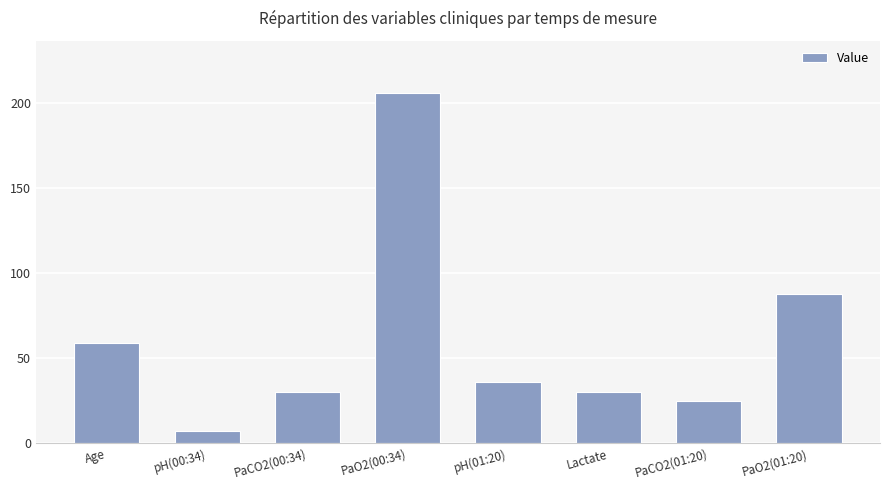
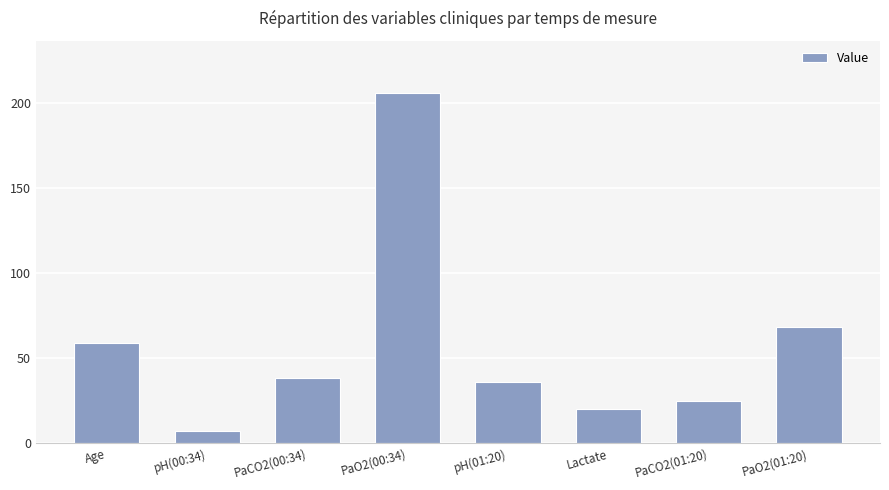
PaCO2(00:34): 30 -> 39
Lactate: 30 -> 20
PaO2(01:20): 88 -> 68
